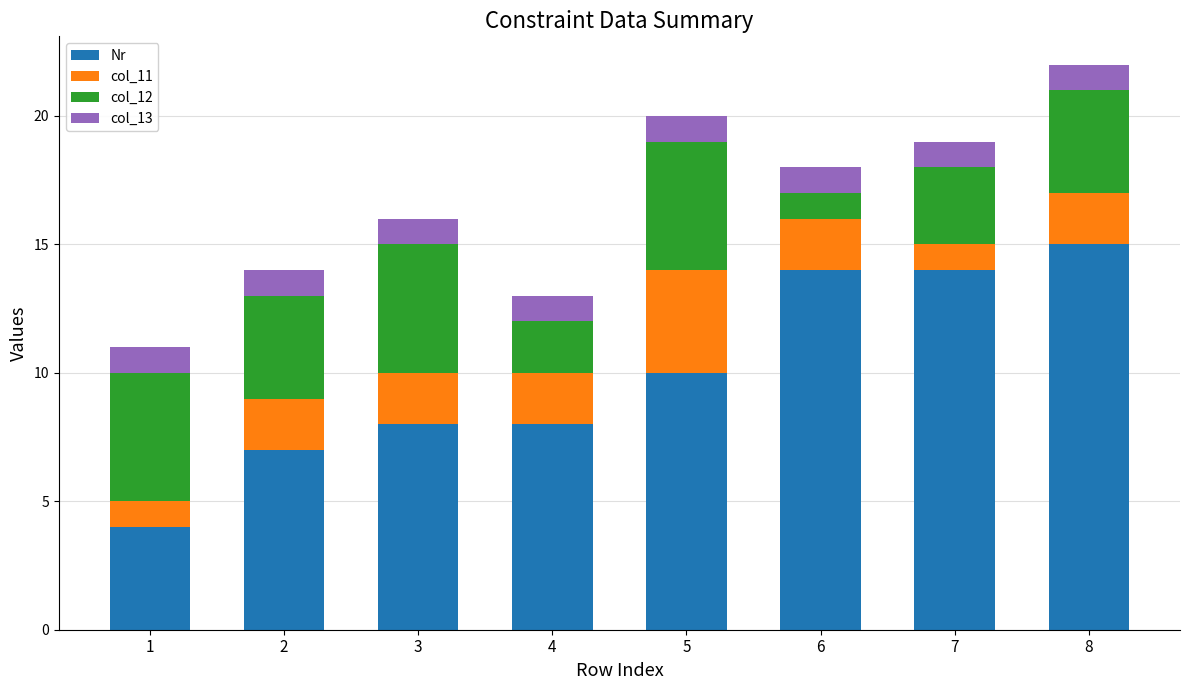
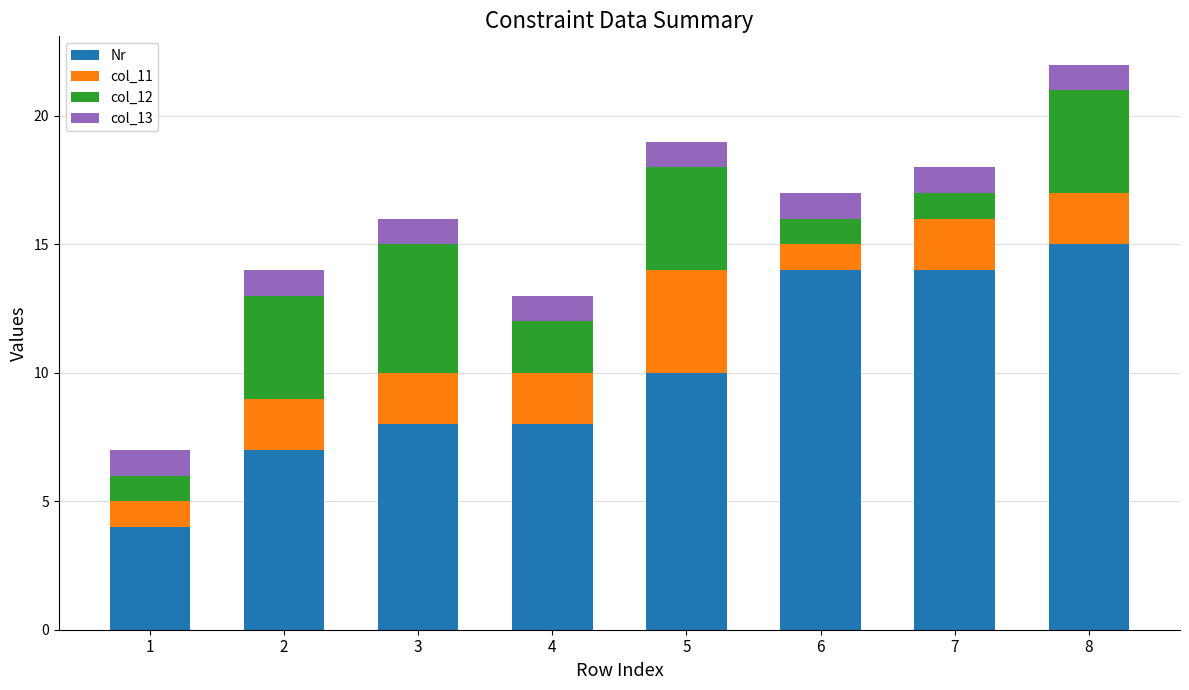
col_12, 1: 5 -> 1
col_12, 5: 5 -> 4
col_11, 6: 2 -> 1
col_11, 7: 1 -> 2
col_12, 7: 3 -> 1
